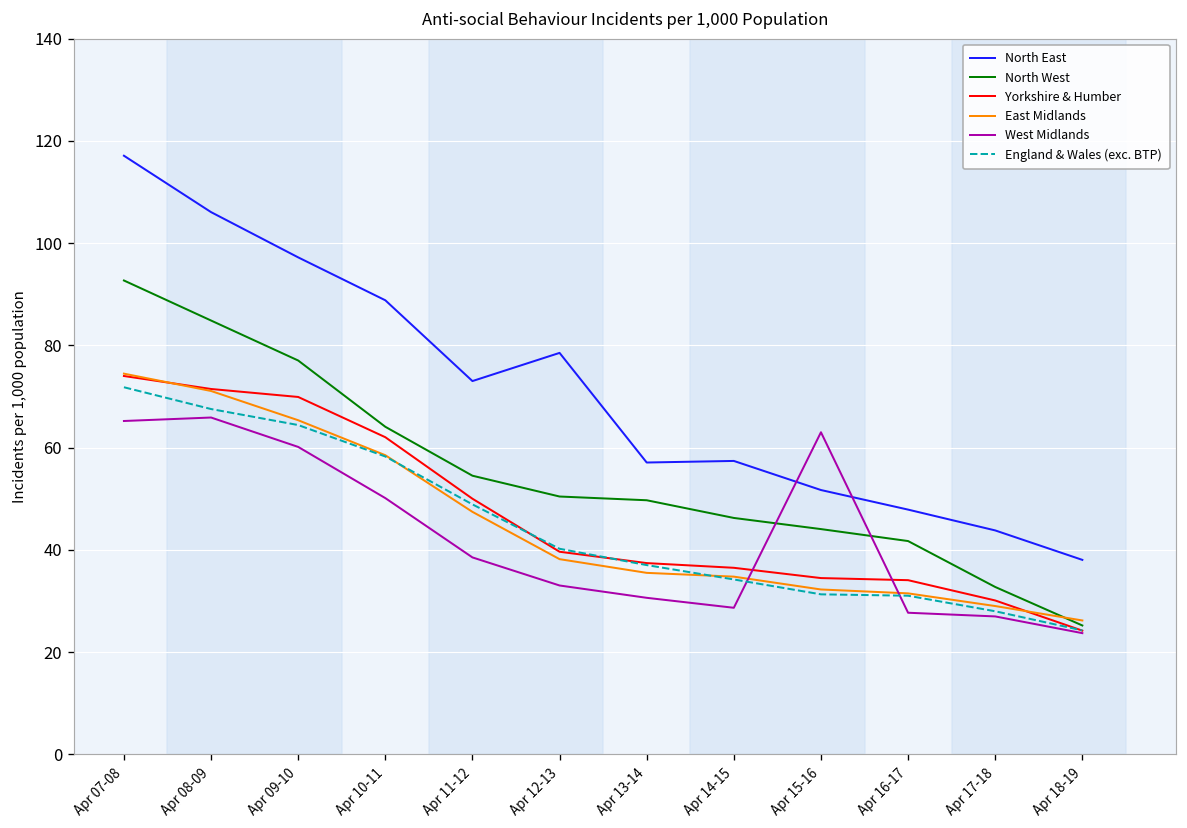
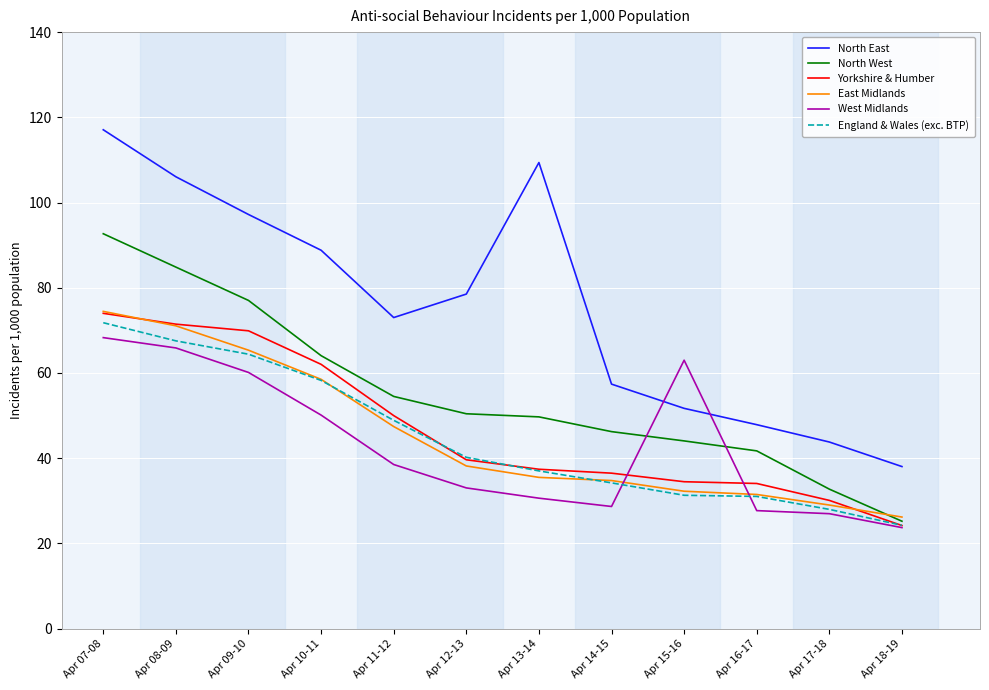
West Midlands, Apr 07-08: 65 -> 68
North East, Apr 13-14: 57 -> 109
